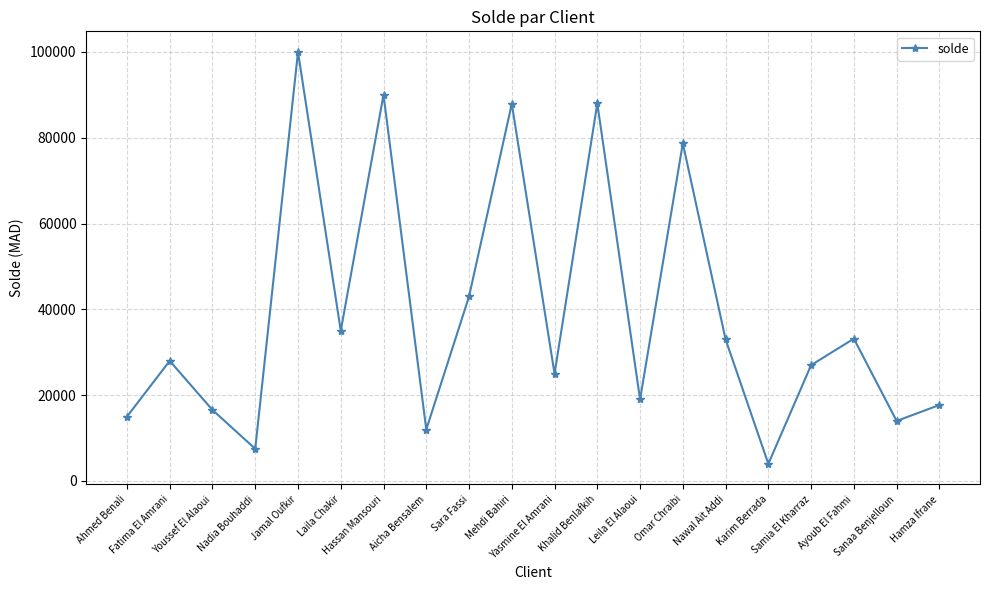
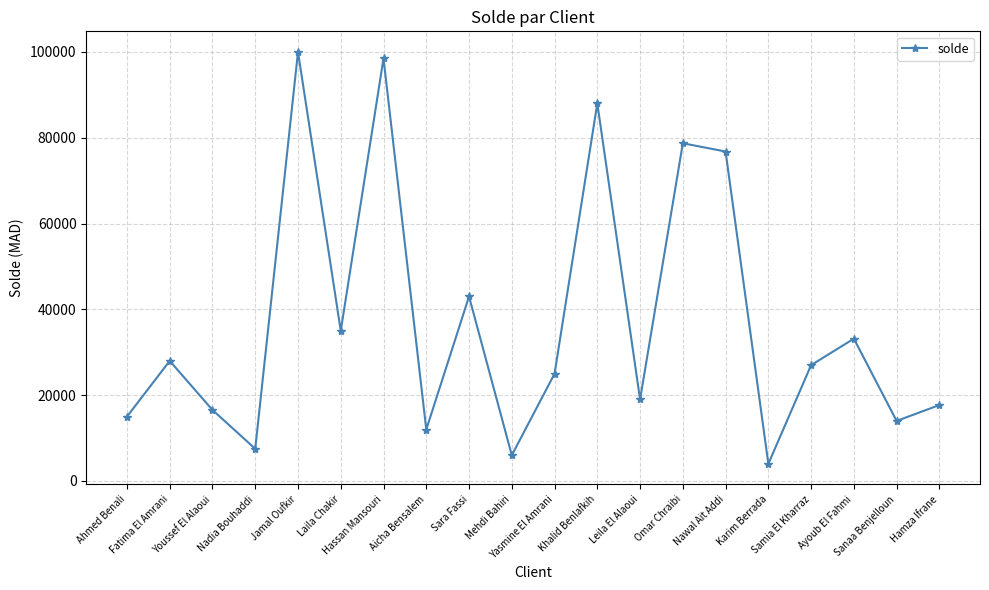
Hassan Mansouri: 90000 -> 98000
Mehdi Bahiri: 88000 -> 6000
Nawal Ait Addi: 33000 -> 77000
